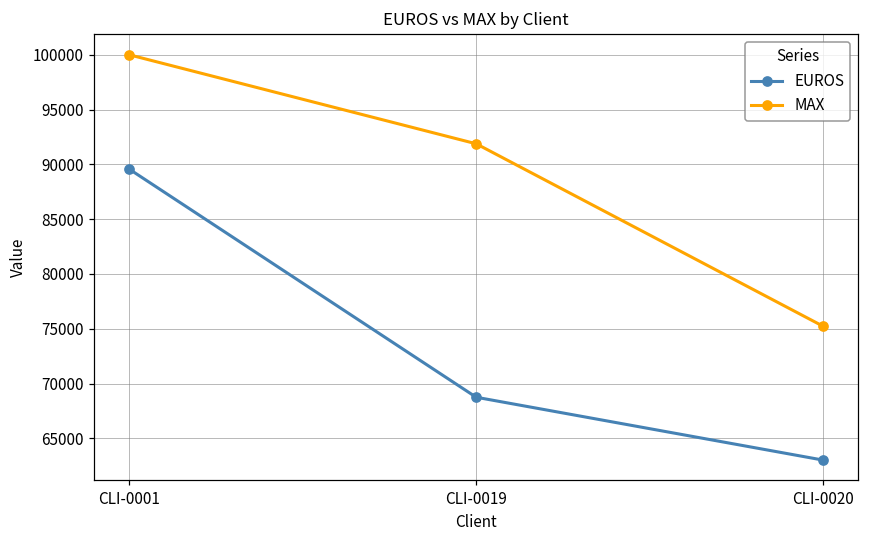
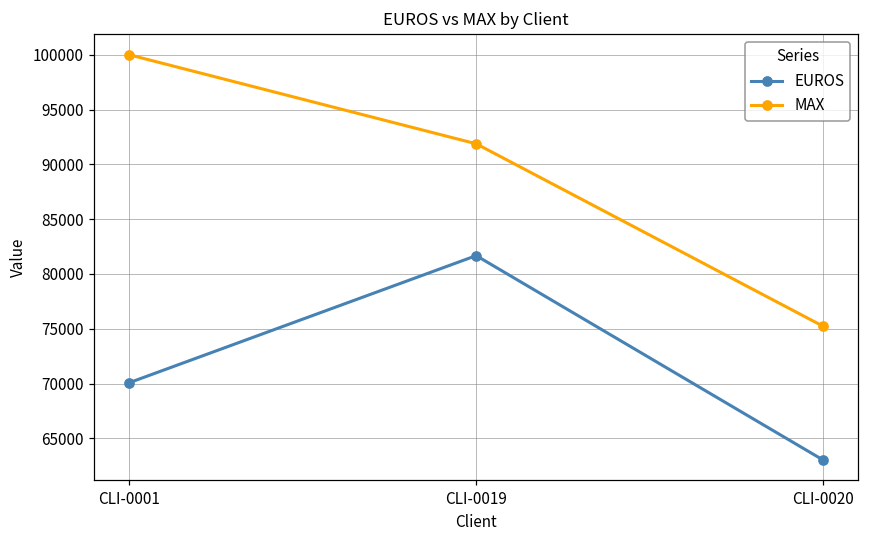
EUROS, CLI-0001: 90000 -> 70000
EUROS, CLI-0019: 69000 -> 82000
